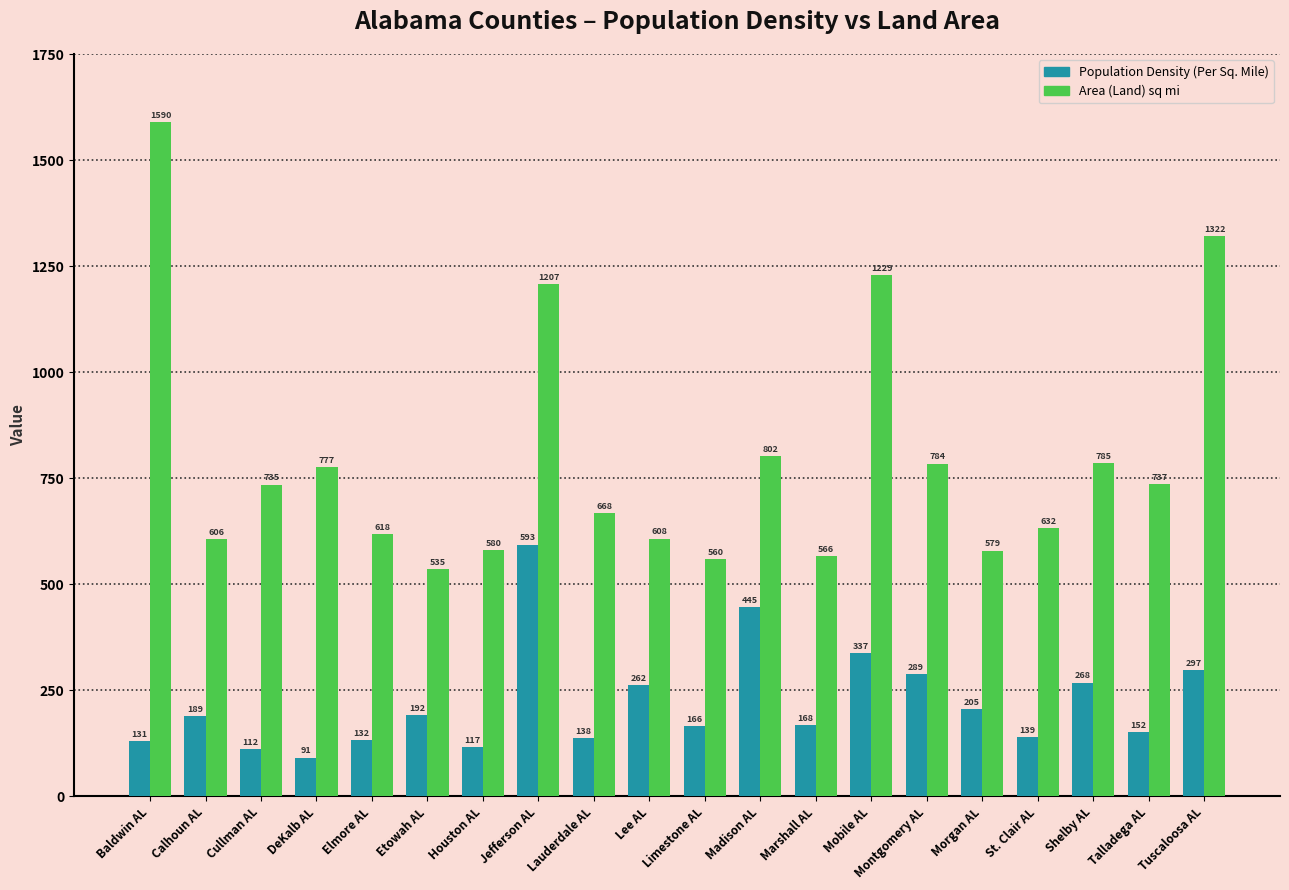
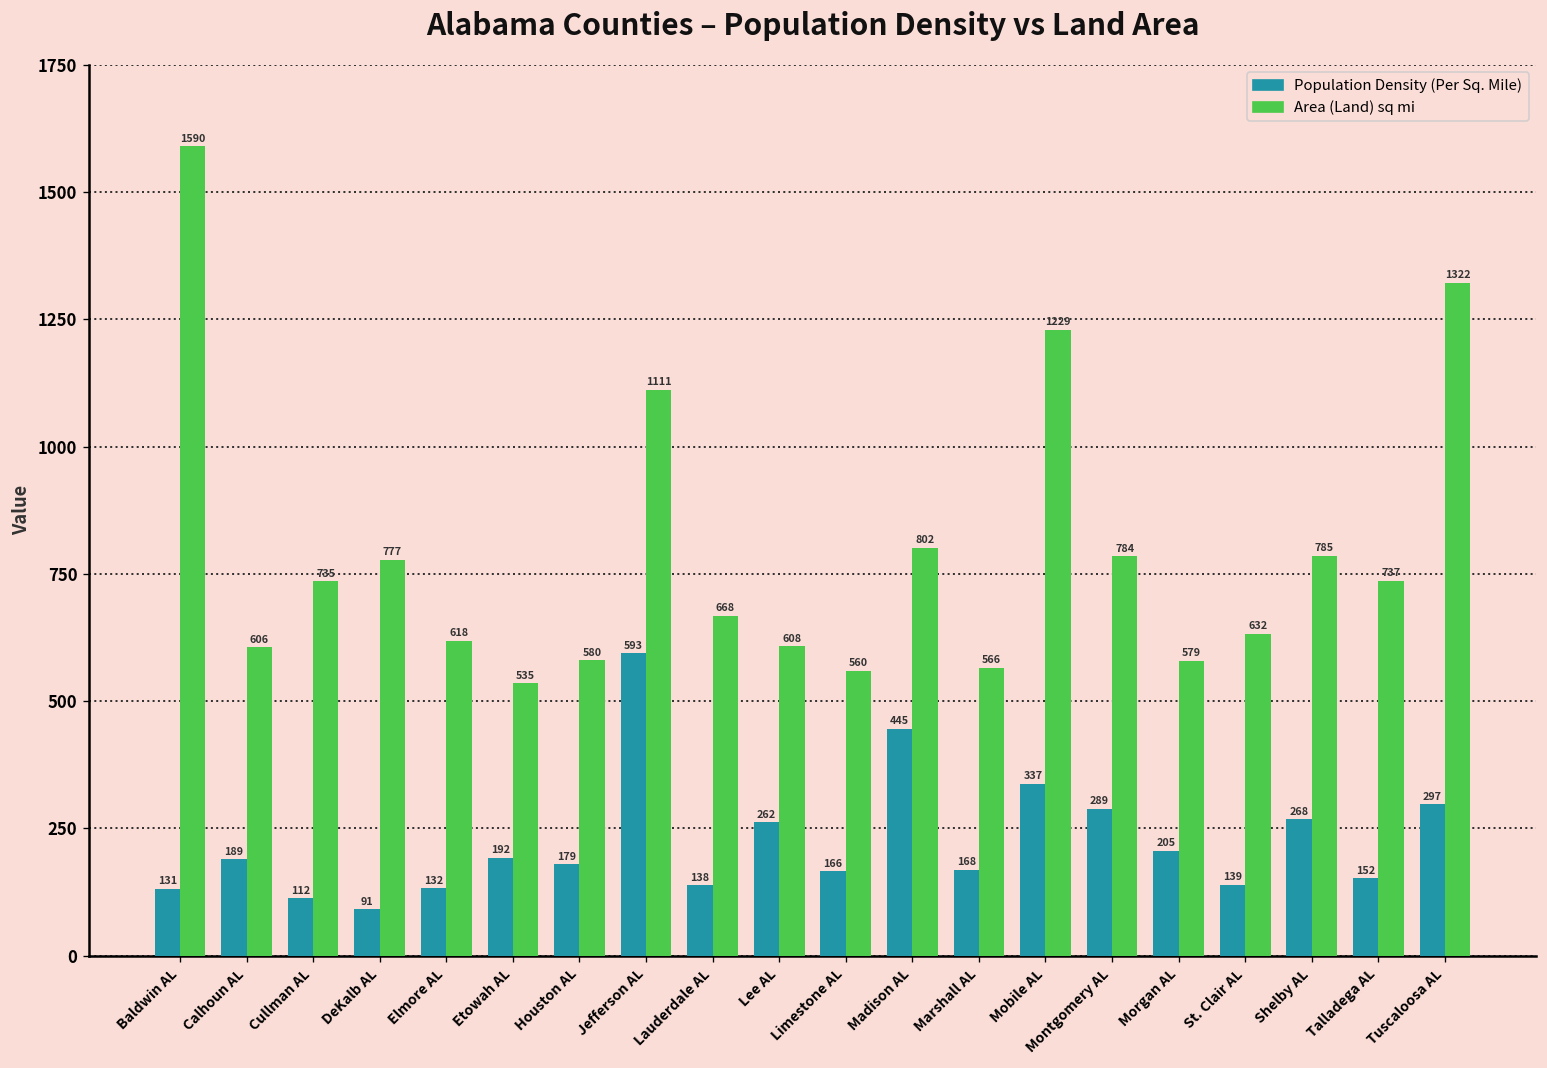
Population Density (Per Sq. Mile), Houston AL: 117 -> 179
Area (Land) sq mi, Jefferson AL: 1207 -> 1111
